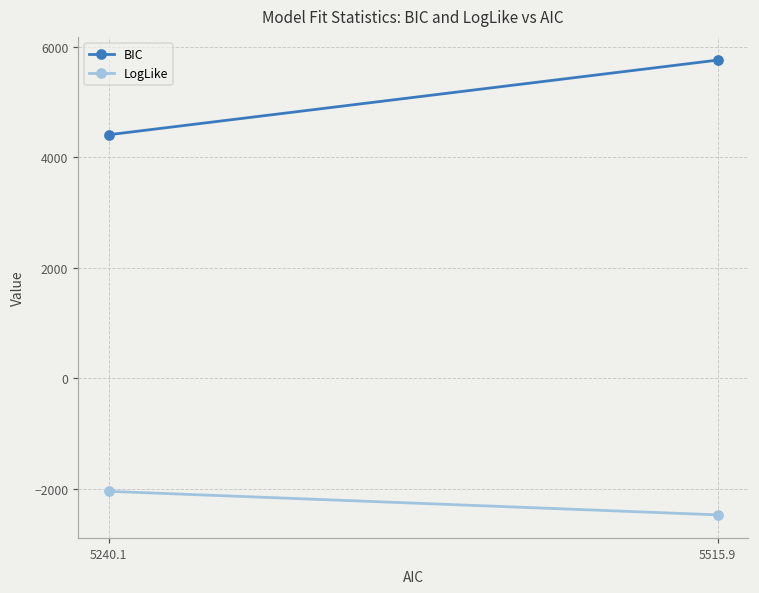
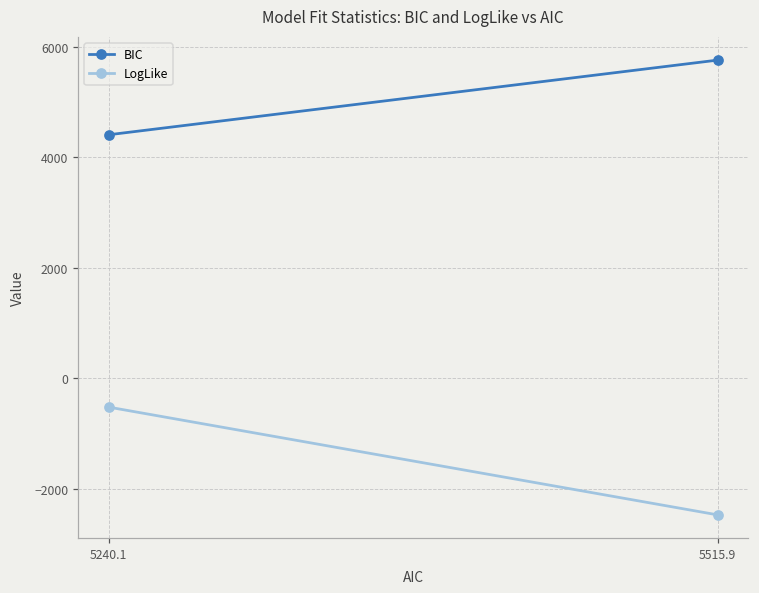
LogLike, 5240.1: -2000 -> -500
